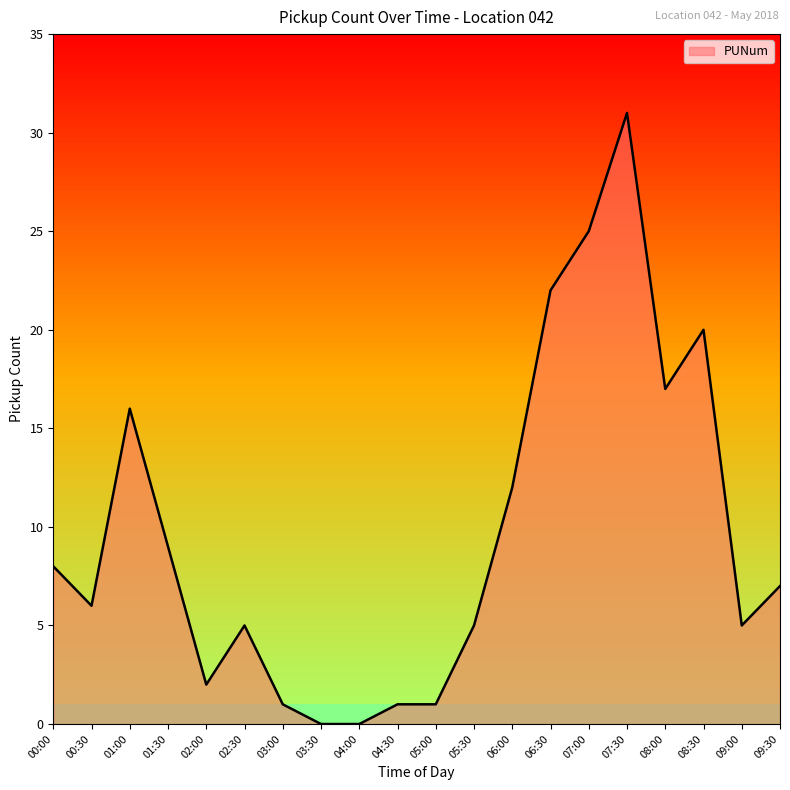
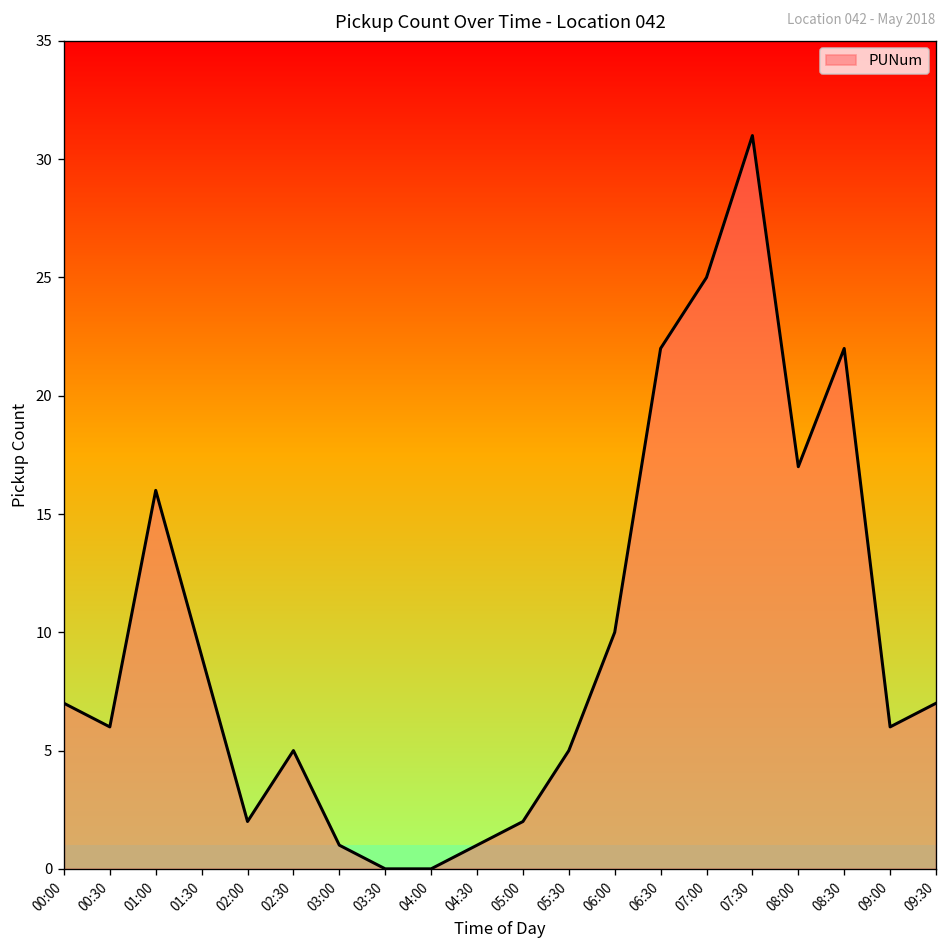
00:00: 8 -> 7
05:00: 1 -> 2
06:00: 12 -> 10
08:30: 20 -> 22
09:00: 5 -> 6
